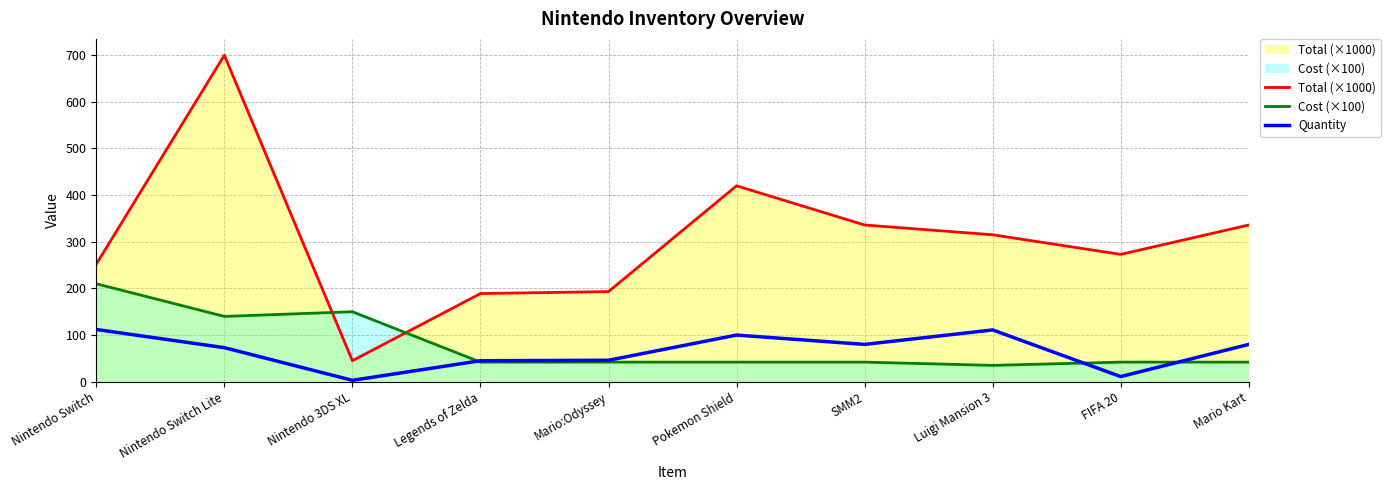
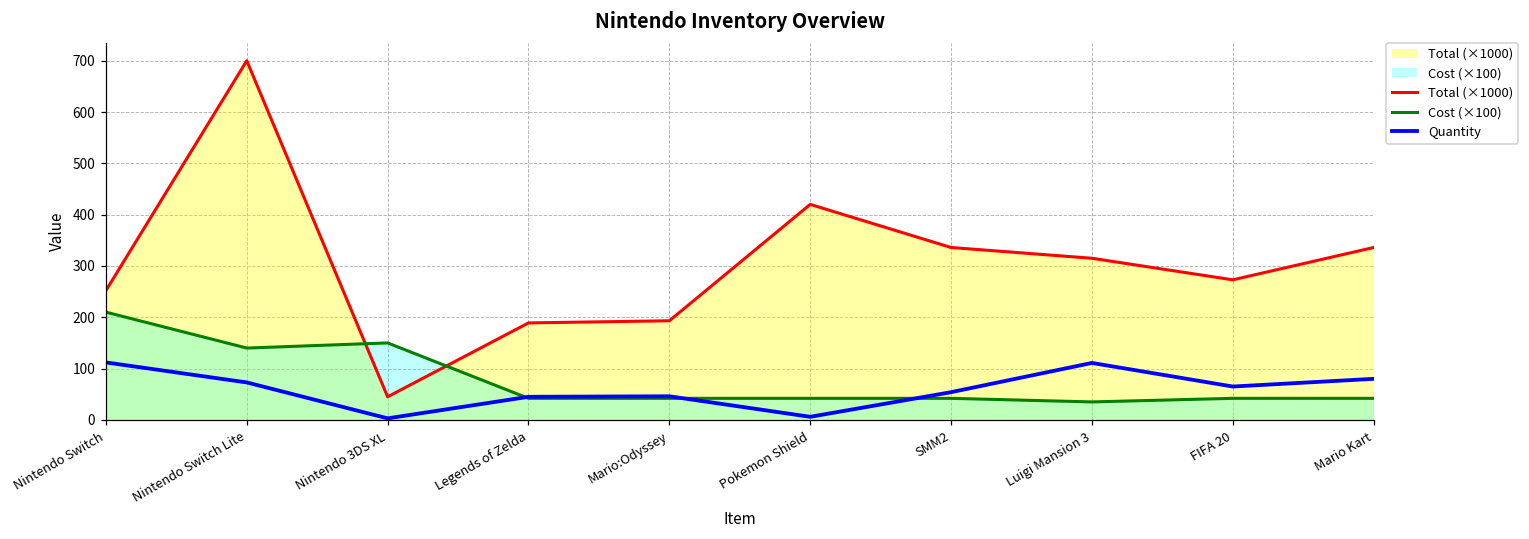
Quantity, Pokemon Shield: 100 -> 10
Quantity, SMM2: 80 -> 50
Quantity, FIFA 20: 10 -> 70
